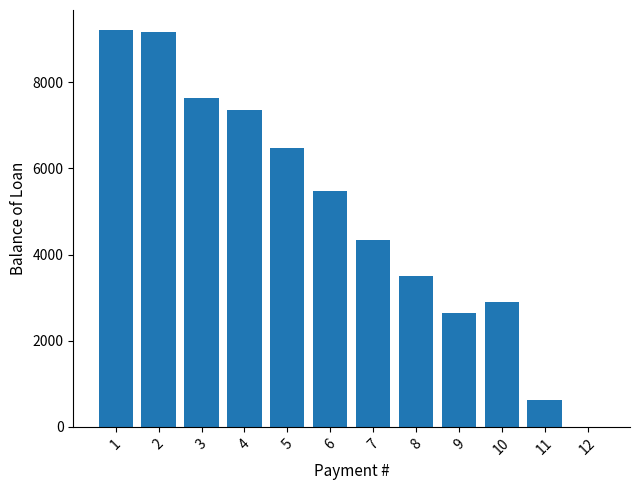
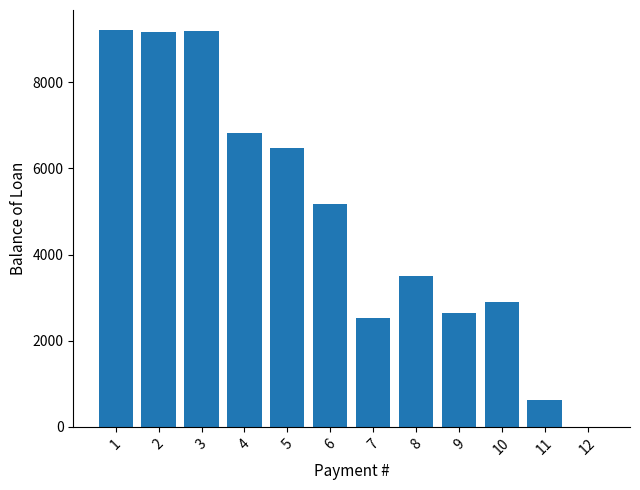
3: 7600 -> 9200
4: 7400 -> 6800
6: 5500 -> 5200
7: 4300 -> 2500
